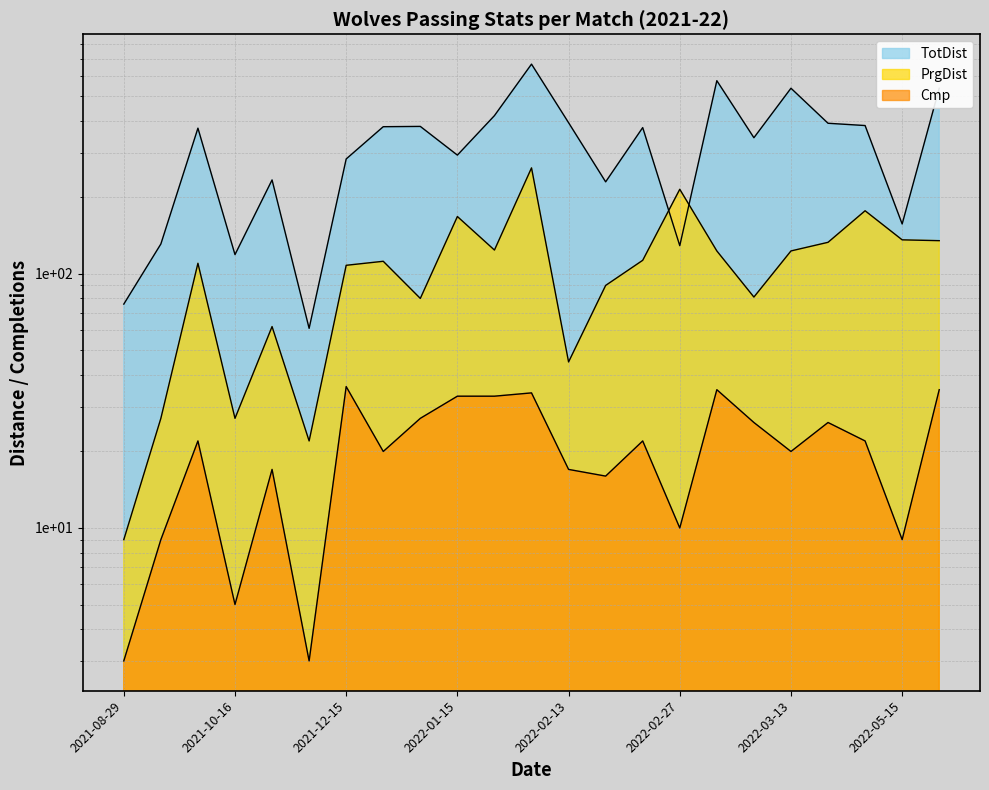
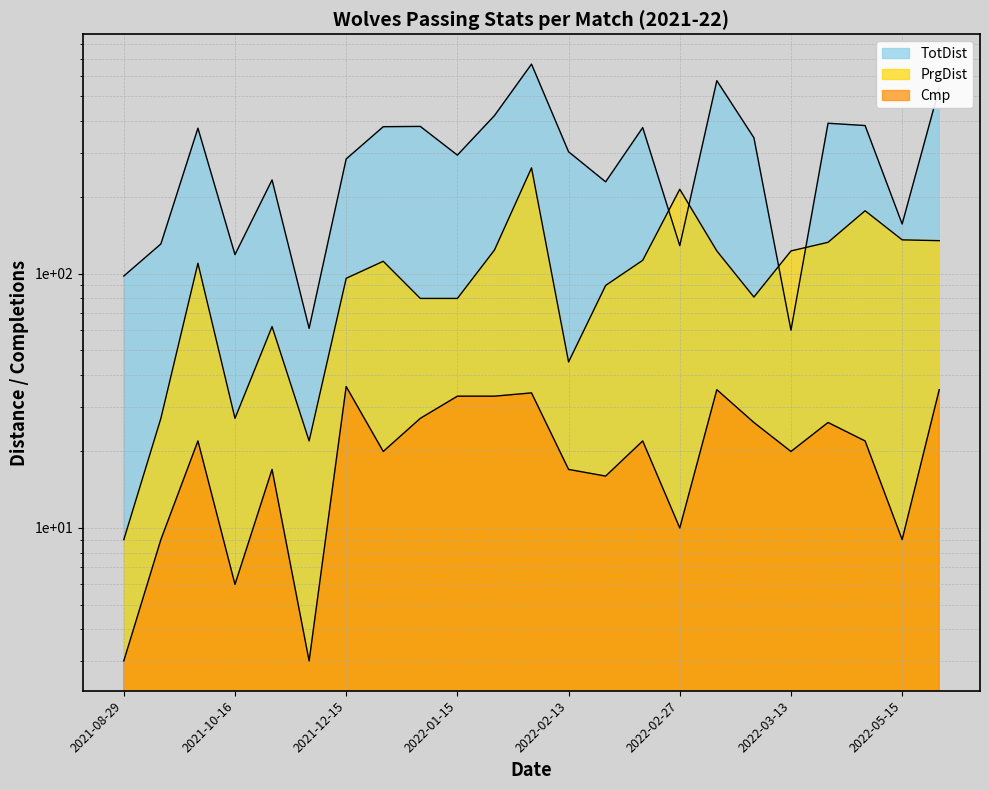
TotDist, 2021-08-29: 76 -> 98
Cmp, 2021-10-16: 5 -> 6
PrgDist, 2021-12-15: 108 -> 96
PrgDist, 2022-01-15: 170 -> 80
TotDist, 2022-02-13: 390 -> 300
TotDist, 2022-03-13: 540 -> 60
